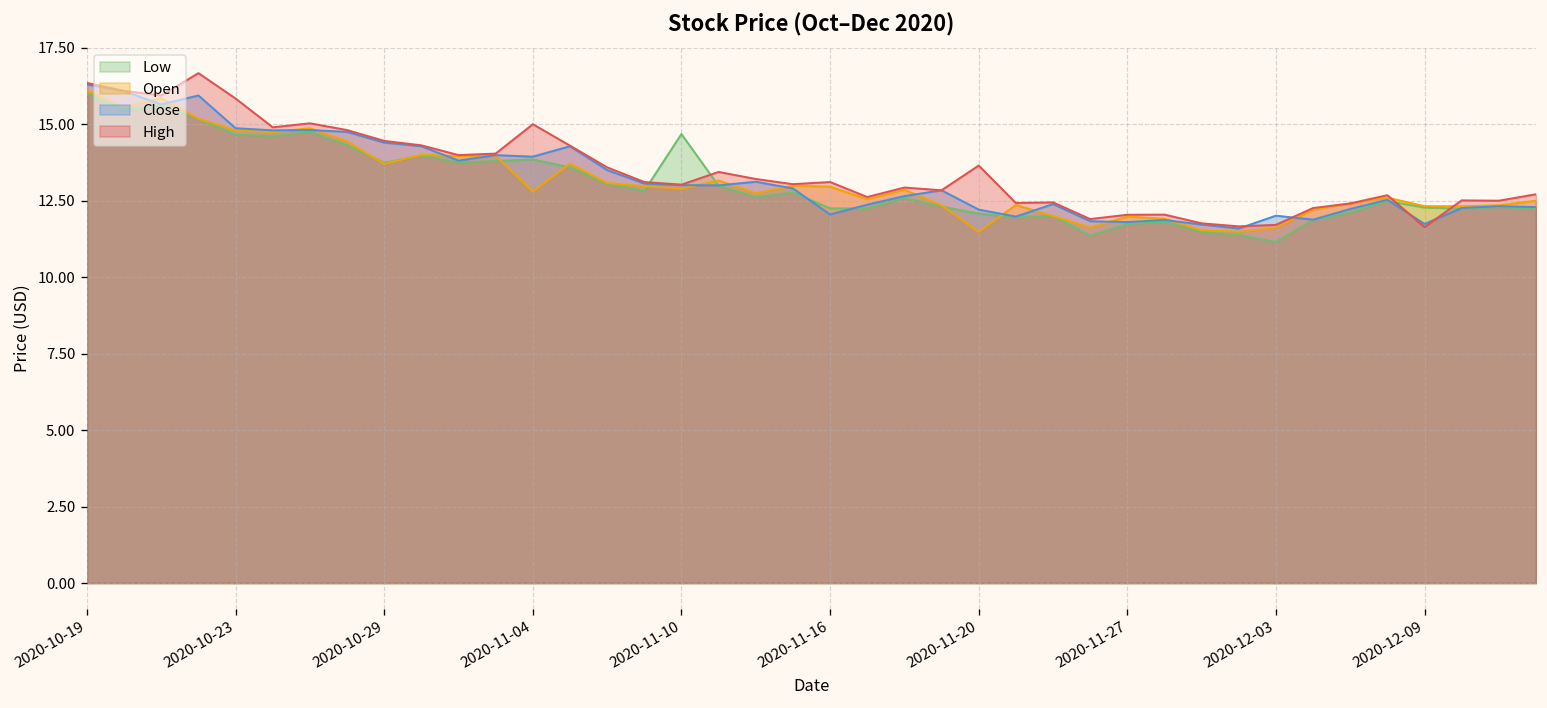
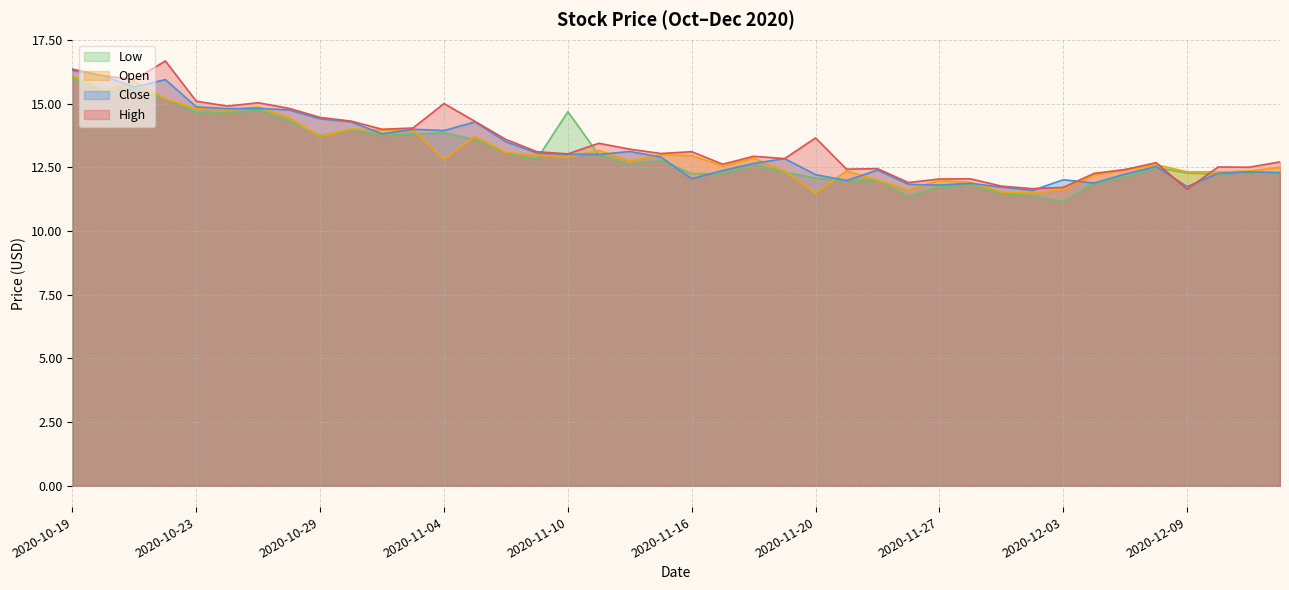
High, 2020-10-23: 15.8 -> 15.1
